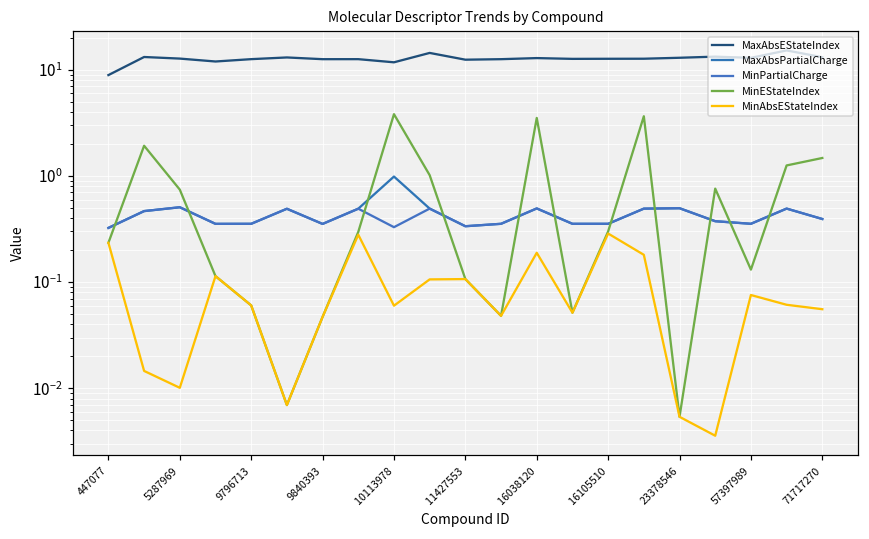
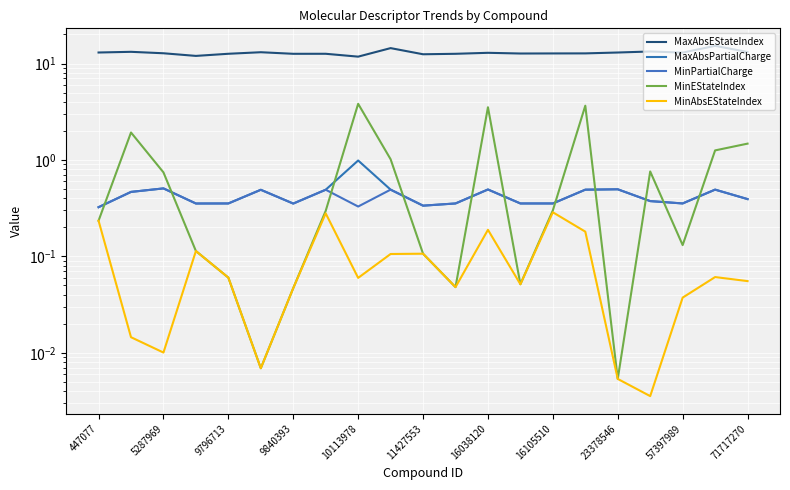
MaxAbsEStateIndex, 447077: 9 -> 13
MinAbsEStateIndex, 57397989: 0.08 -> 0.037
